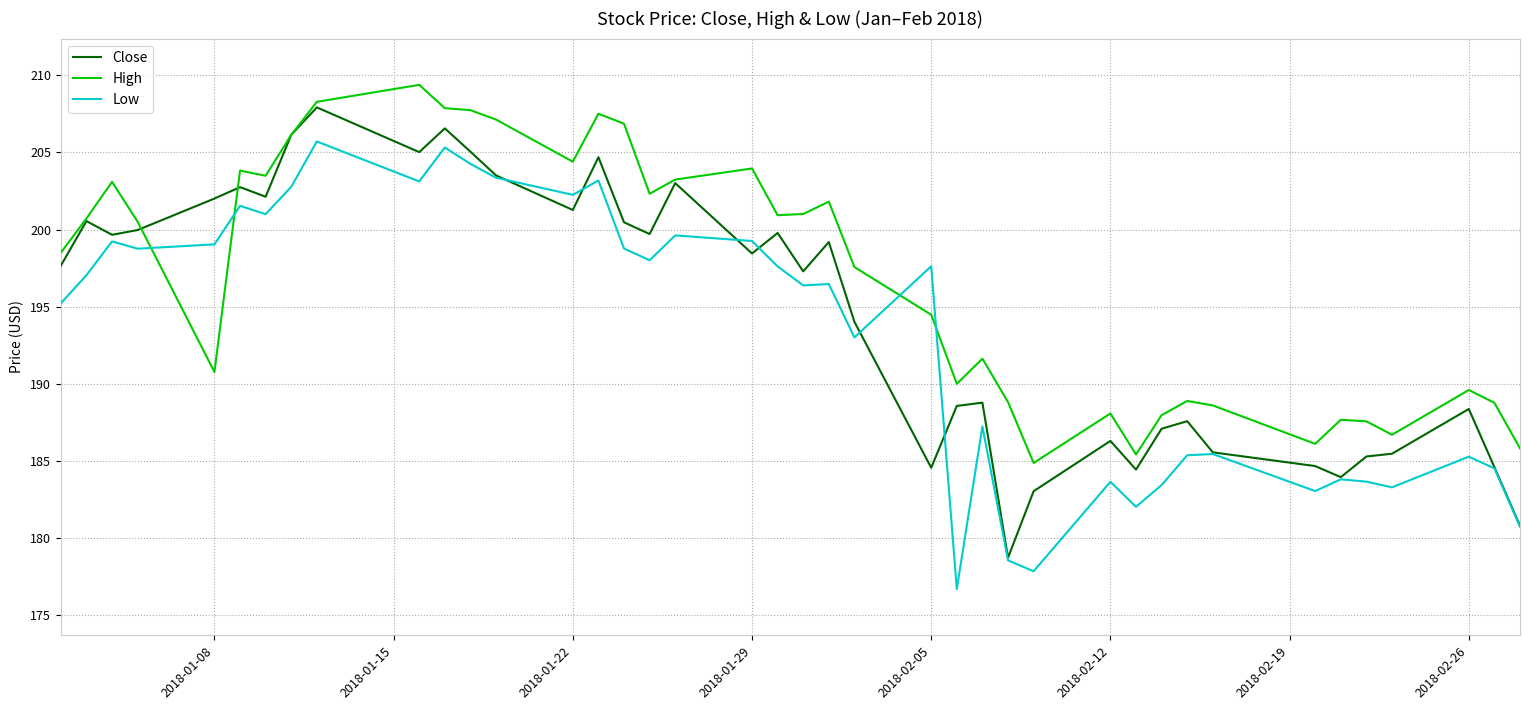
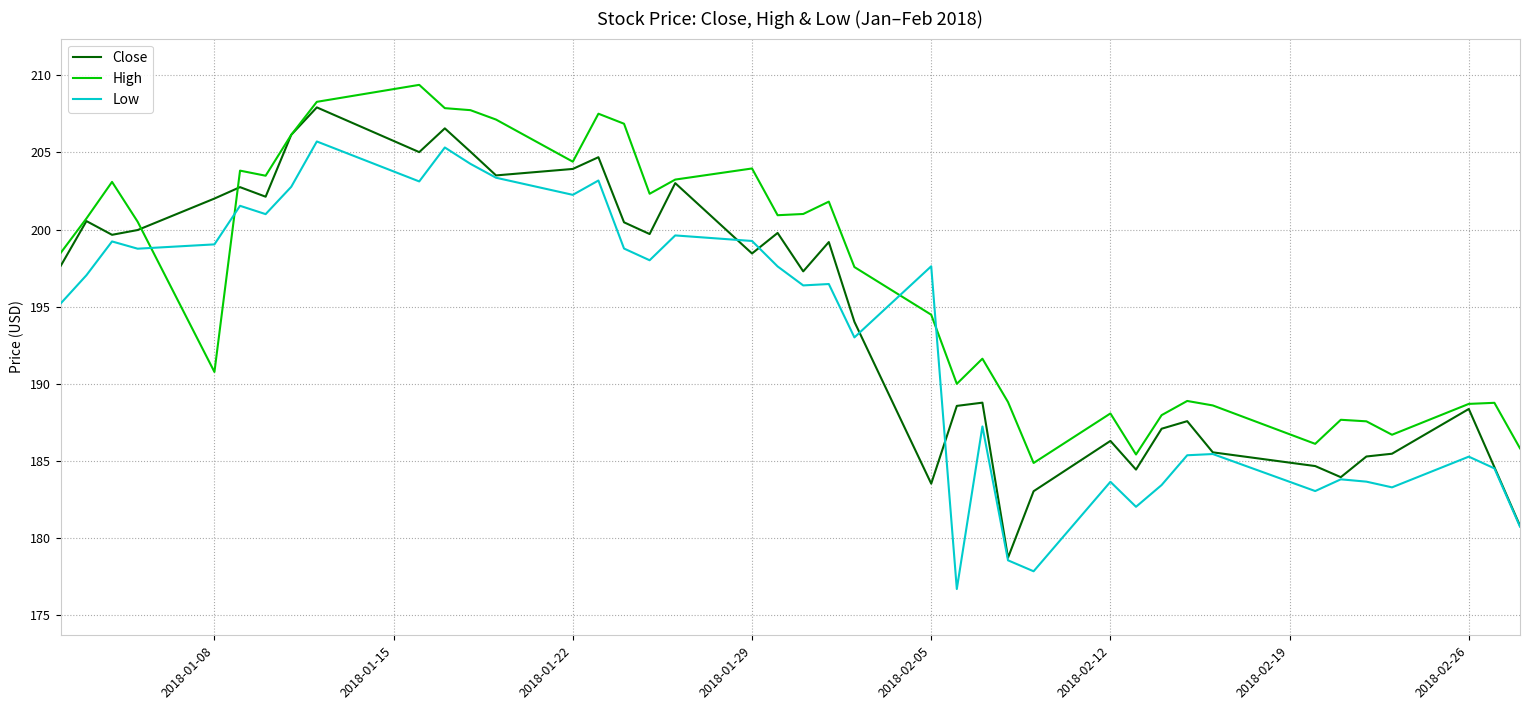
Close, 2018-01-22: 201.3 -> 203.9
Close, 2018-02-05: 184.6 -> 183.5
High, 2018-02-26: 189.6 -> 188.7
